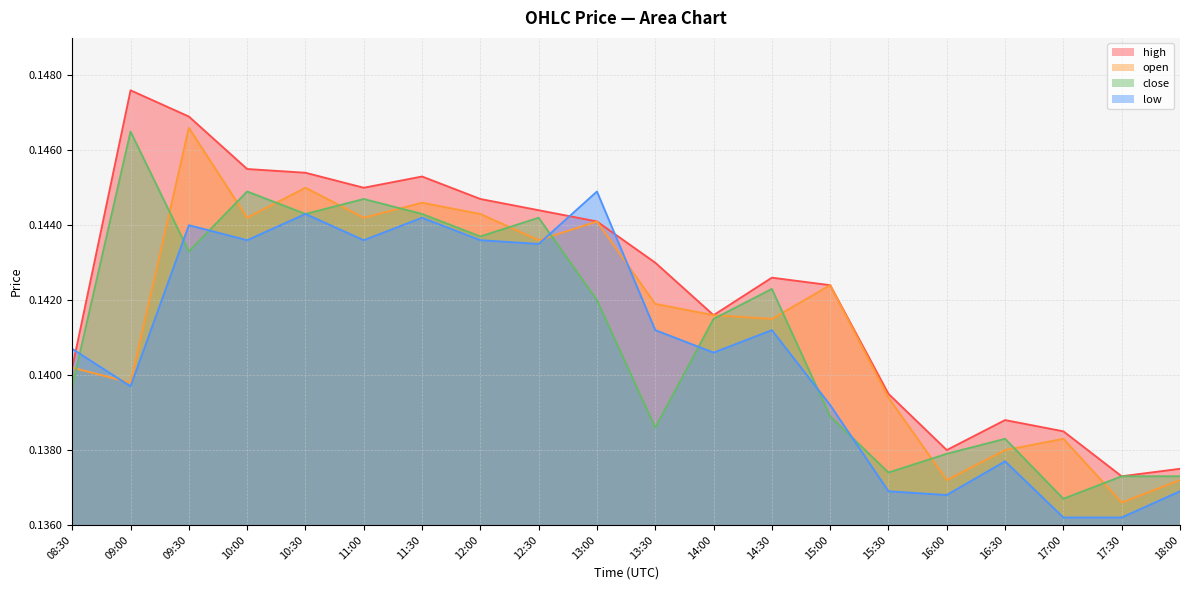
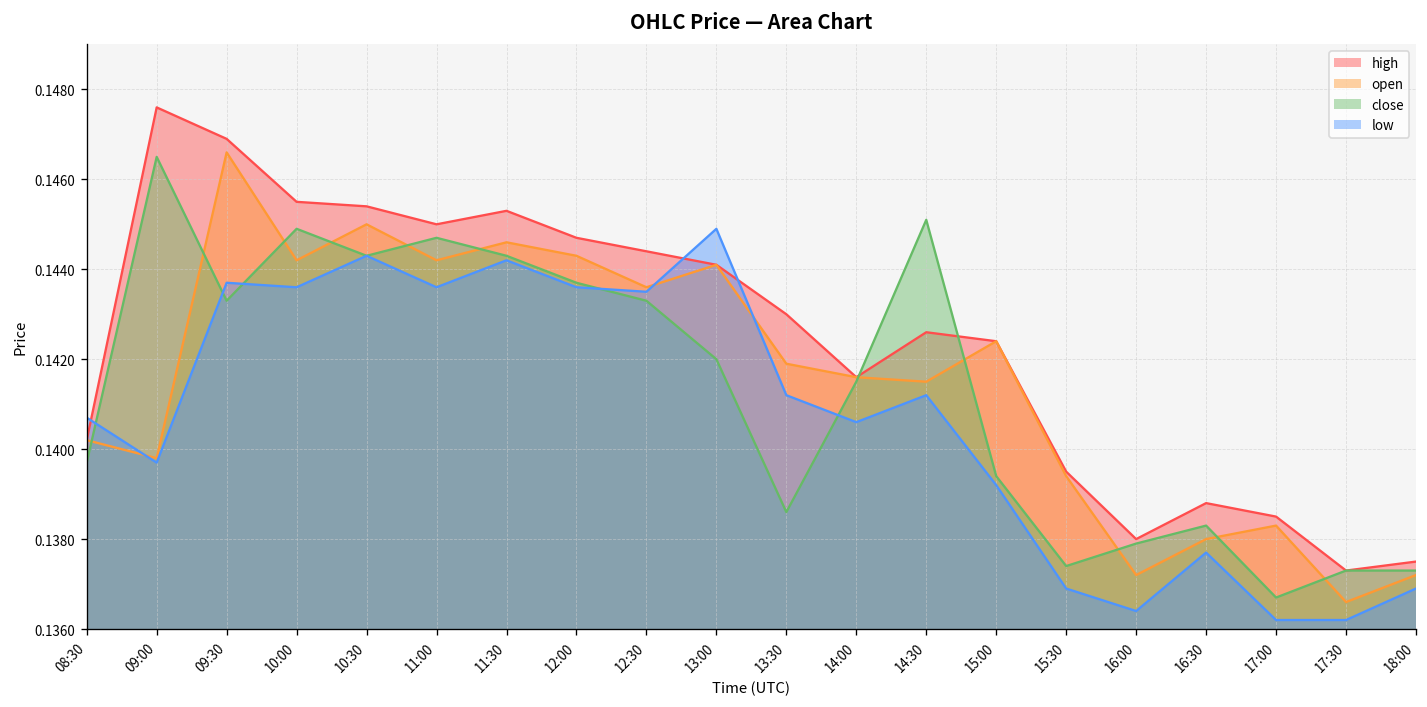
low, 09:30: 0.1440 -> 0.1437
close, 12:30: 0.1442 -> 0.1433
close, 14:30: 0.1423 -> 0.1451
close, 15:00: 0.1389 -> 0.1394
low, 16:00: 0.1368 -> 0.1364
